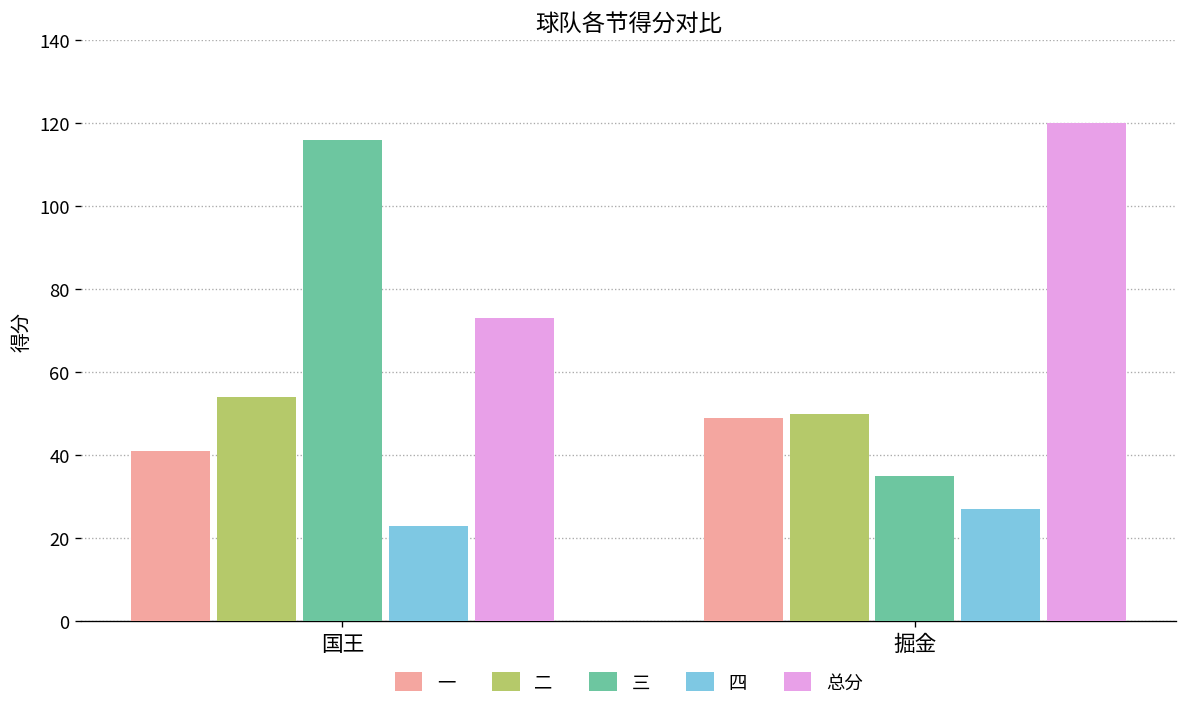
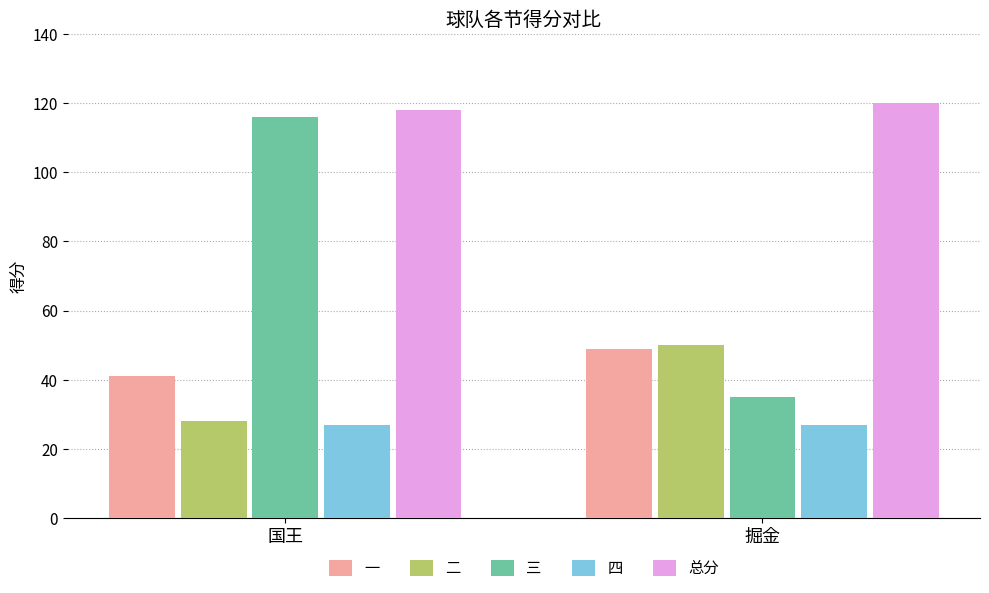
二, 国王: 54 -> 28
四, 国王: 23 -> 27
总分, 国王: 73 -> 118
